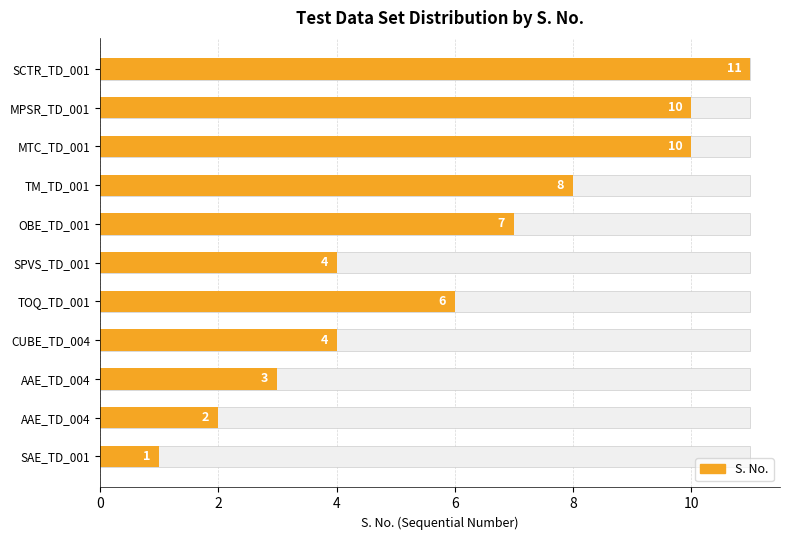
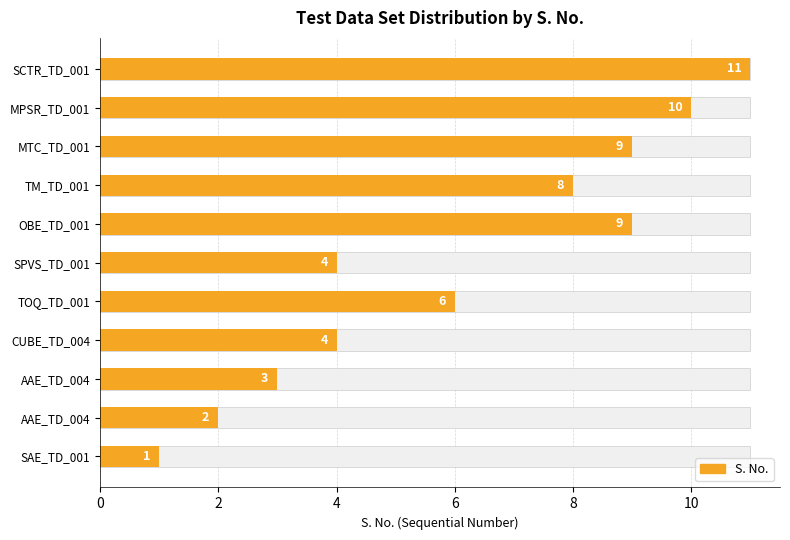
S. No., MTC_TD_001: 10 -> 9
S. No., OBE_TD_001: 7 -> 9
